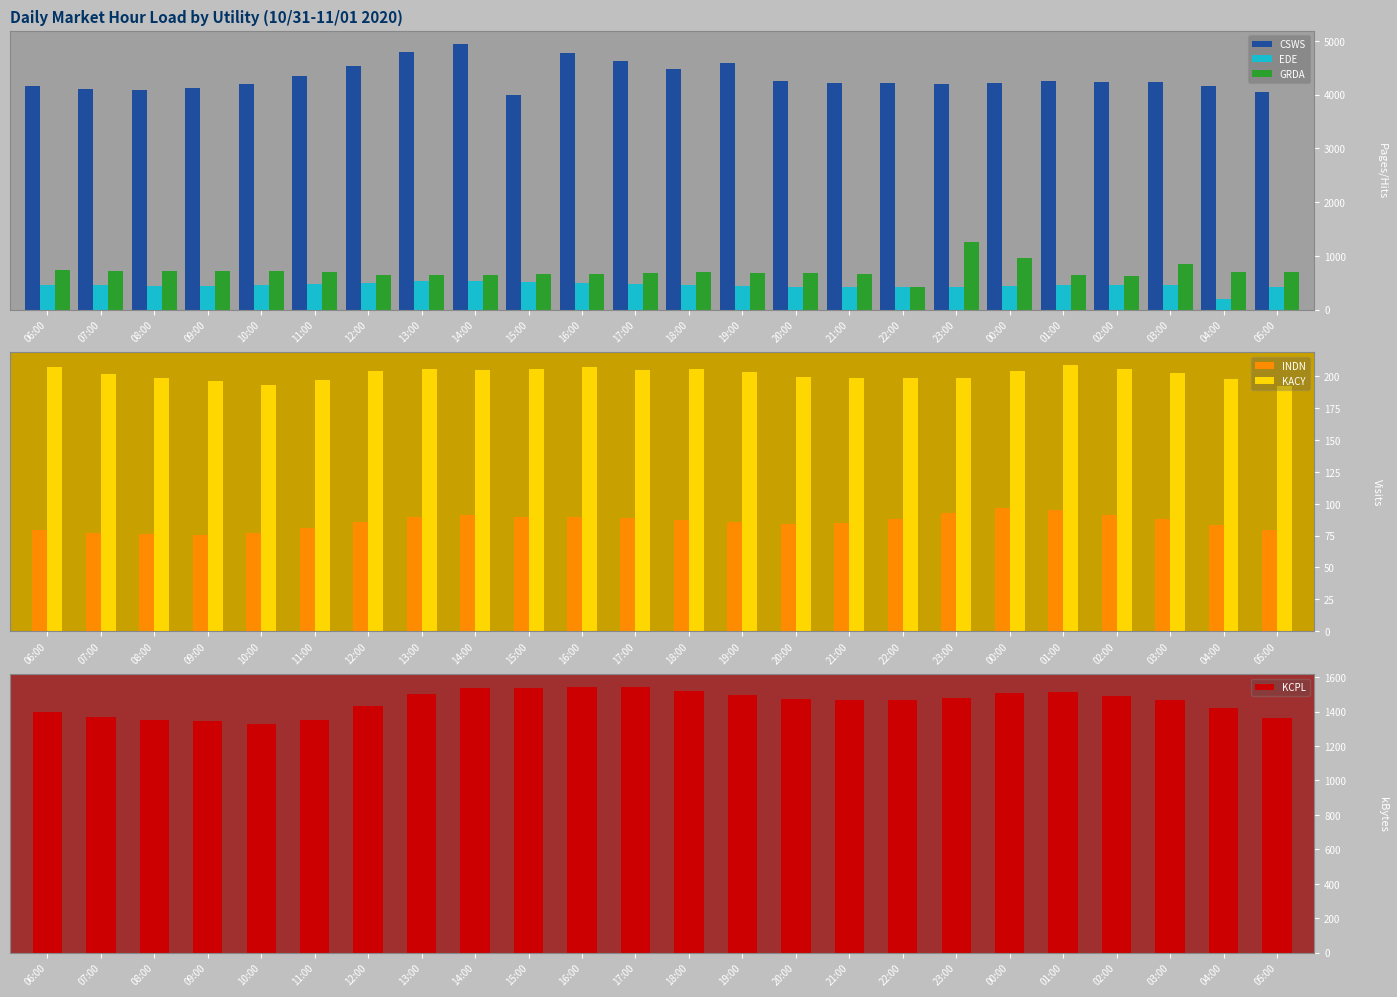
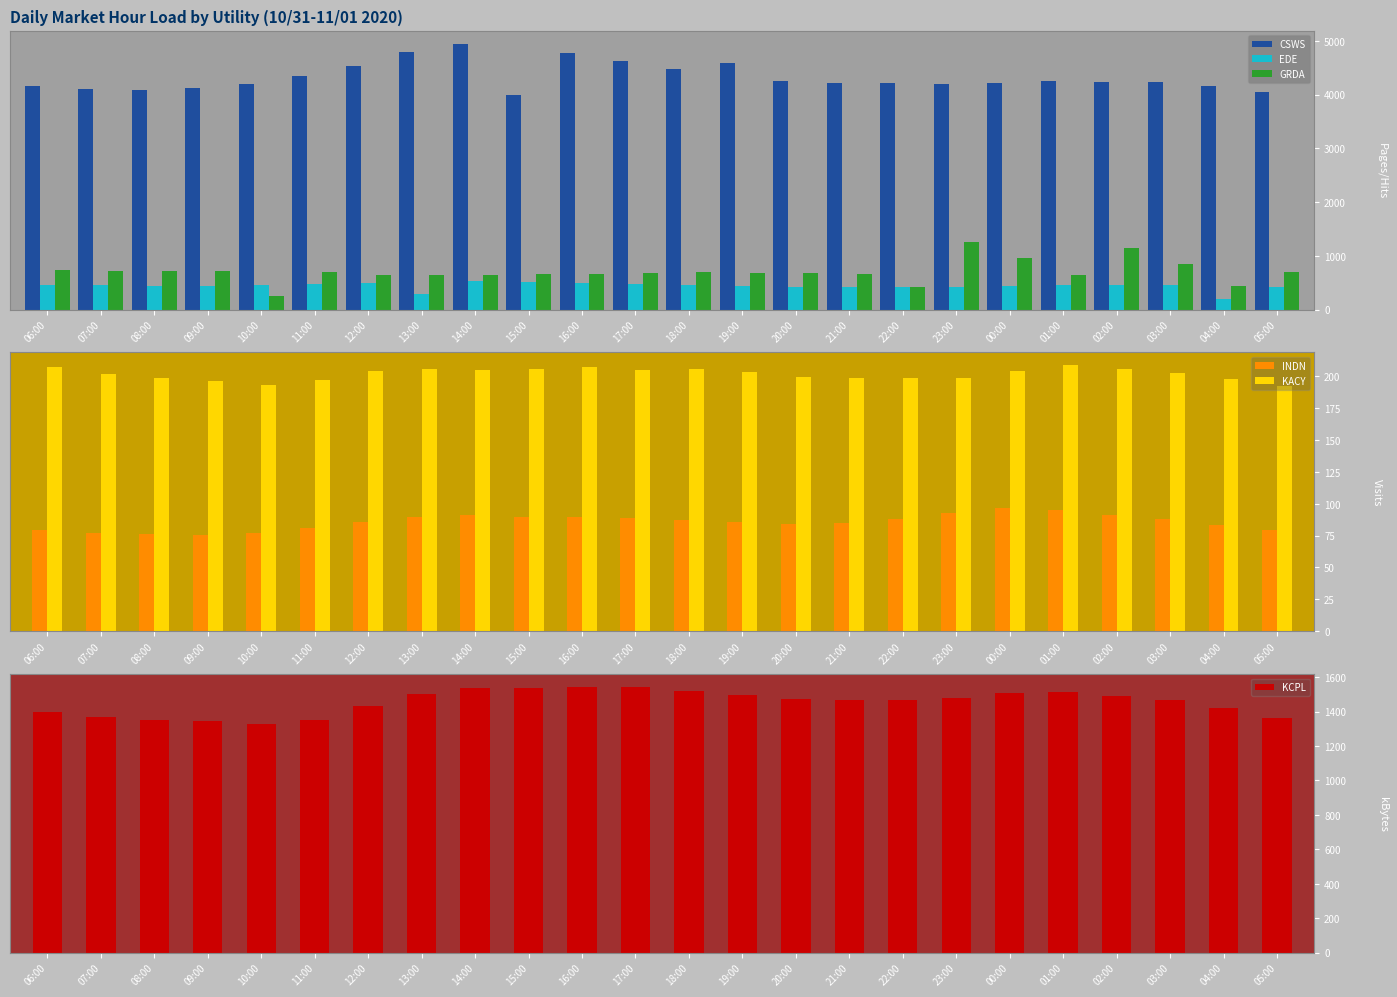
Daily Market Hour Load by Utility (10/31-11/01 2020), GRDA, 10:00: 700 -> 300
Daily Market Hour Load by Utility (10/31-11/01 2020), EDE, 13:00: 500 -> 300
Daily Market Hour Load by Utility (10/31-11/01 2020), GRDA, 02:00: 600 -> 1100
Daily Market Hour Load by Utility (10/31-11/01 2020), GRDA, 04:00: 700 -> 400
